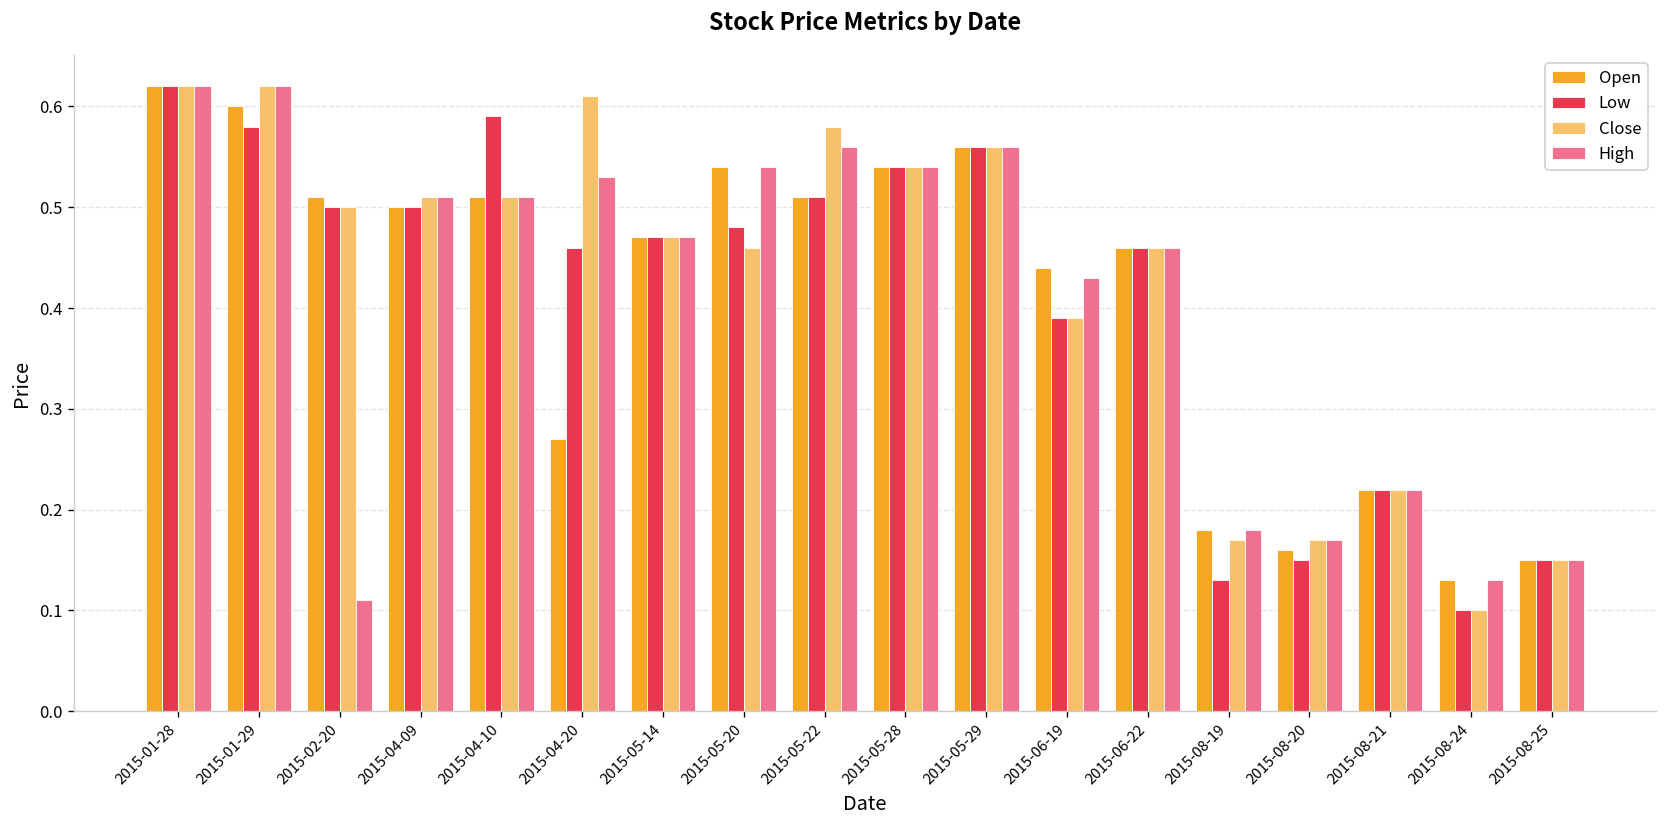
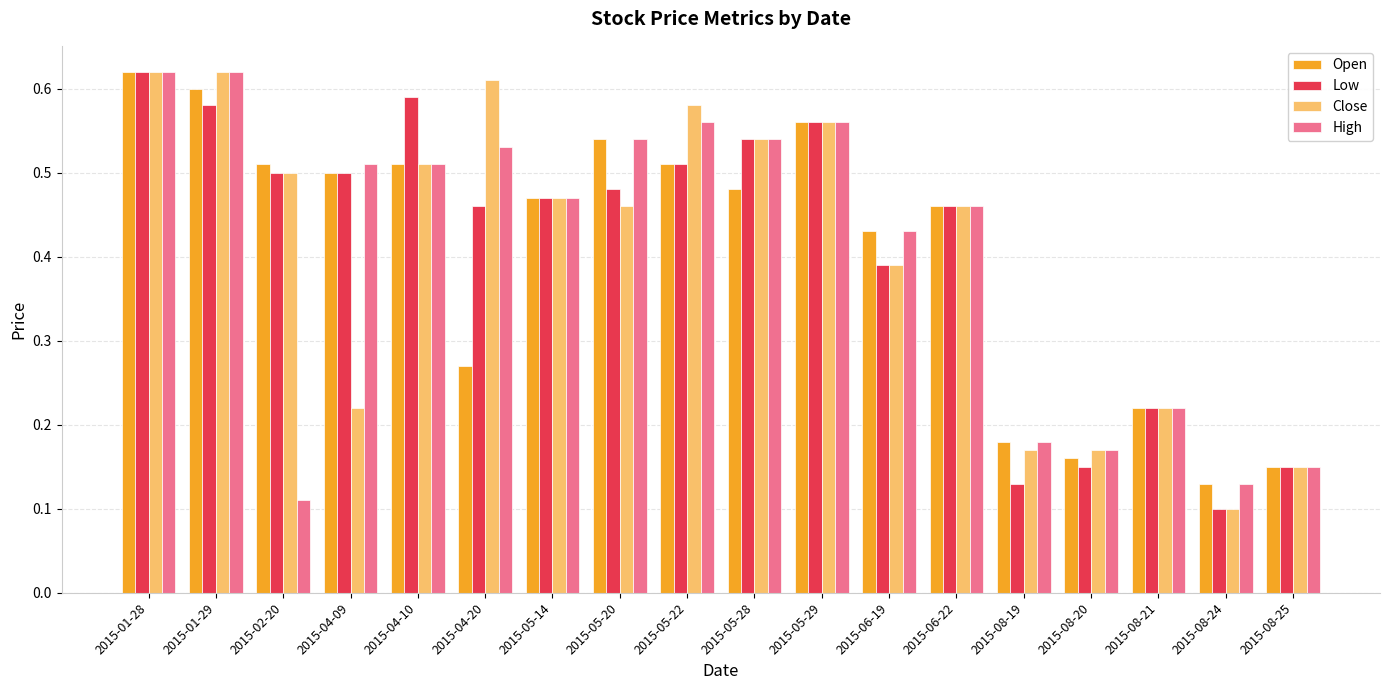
Close, 2015-04-09: 0.51 -> 0.22
Open, 2015-05-28: 0.54 -> 0.48
Open, 2015-06-19: 0.44 -> 0.43
